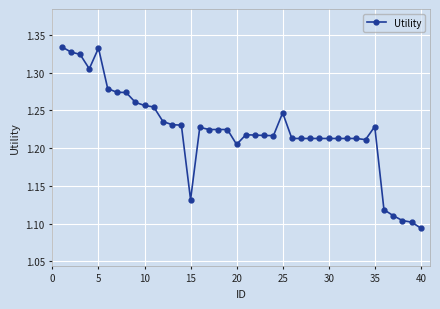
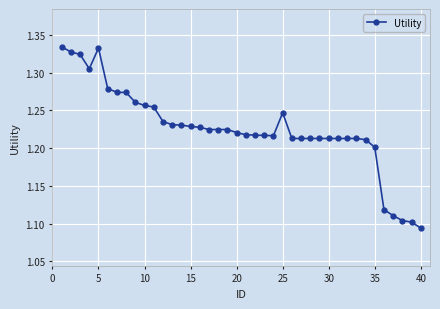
15: 1.13 -> 1.23
20: 1.20 -> 1.22
35: 1.23 -> 1.20
